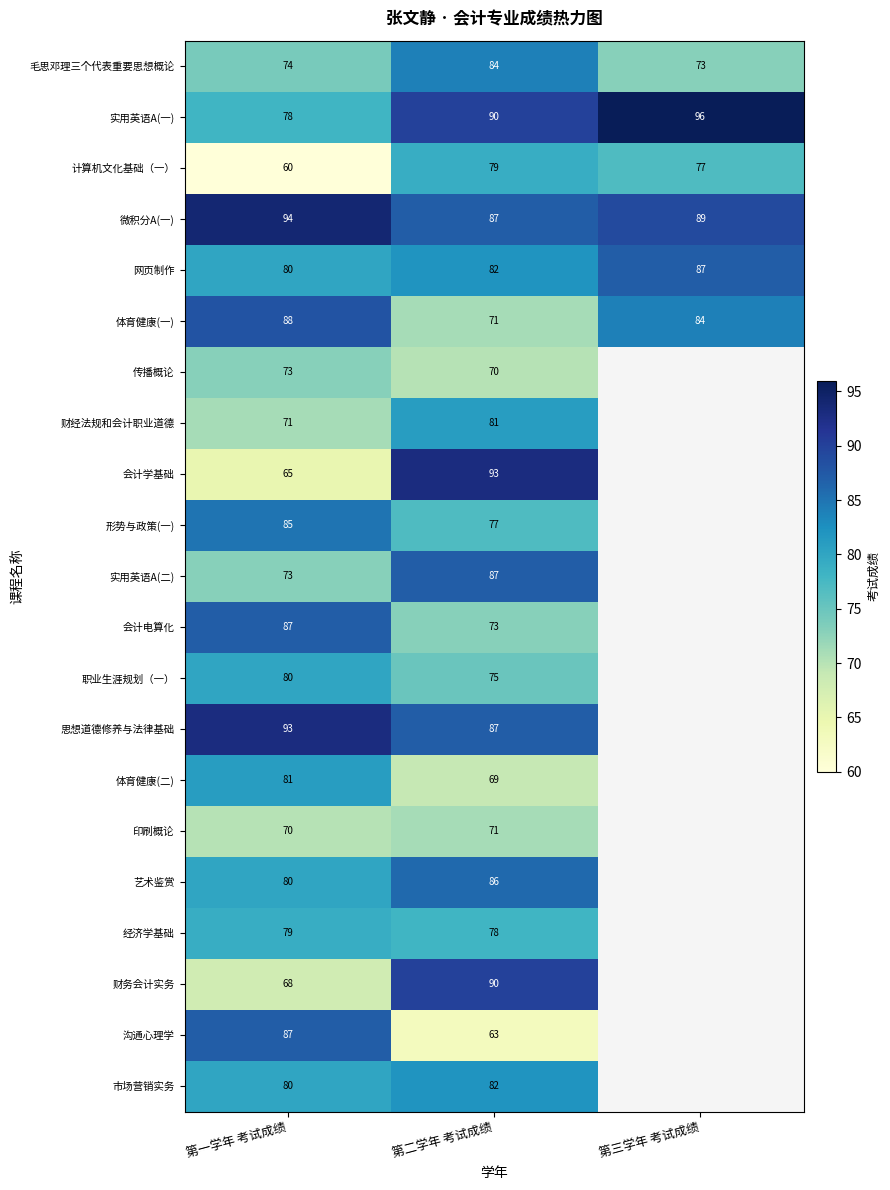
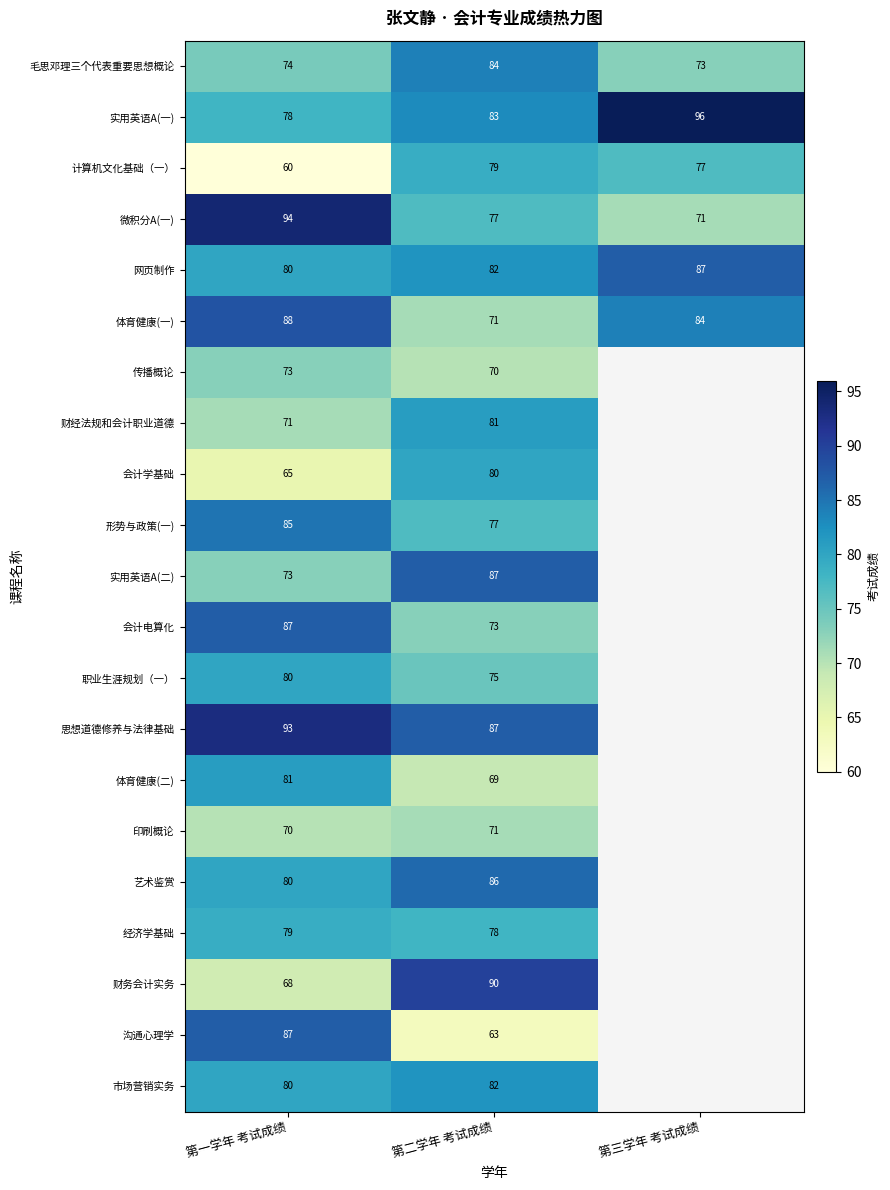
实用英语A(一), 第二学年 考试成绩: 90 -> 83
微积分A(一), 第二学年 考试成绩: 87 -> 77
微积分A(一), 第三学年 考试成绩: 89 -> 71
会计学基础, 第二学年 考试成绩: 93 -> 80
